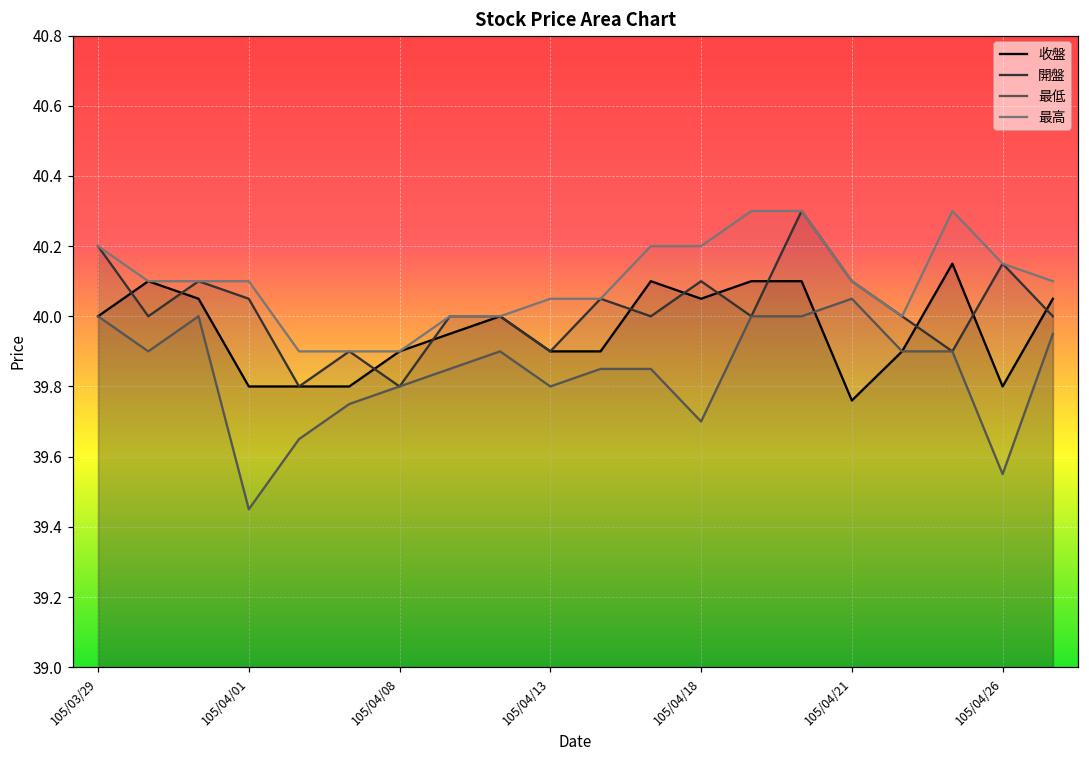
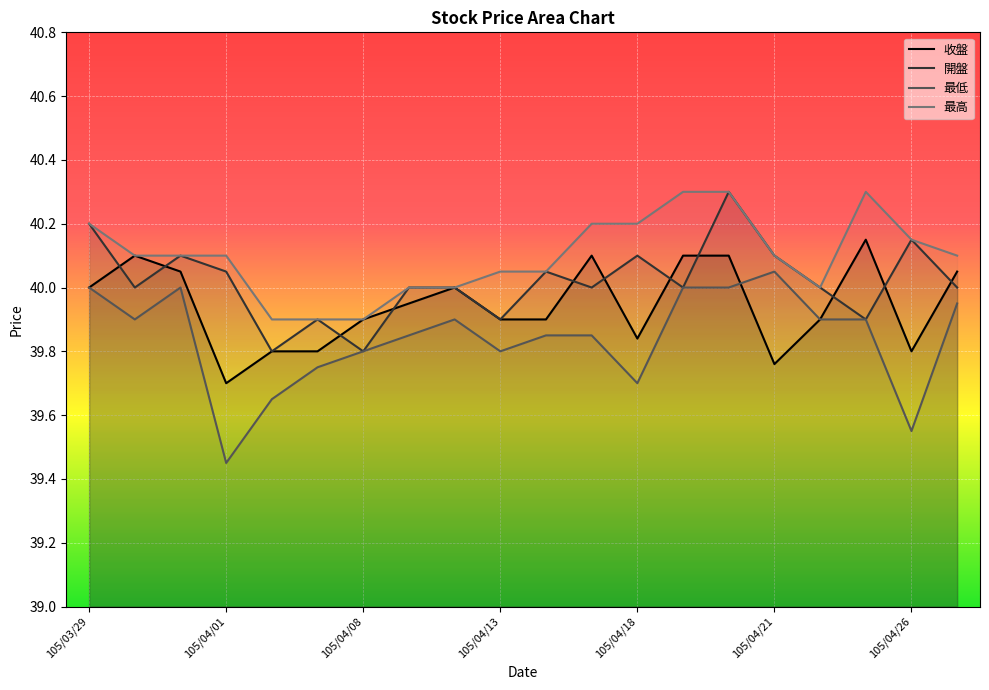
收盤, 105/04/01: 39.8 -> 39.7
收盤, 105/04/18: 40.05 -> 39.84
